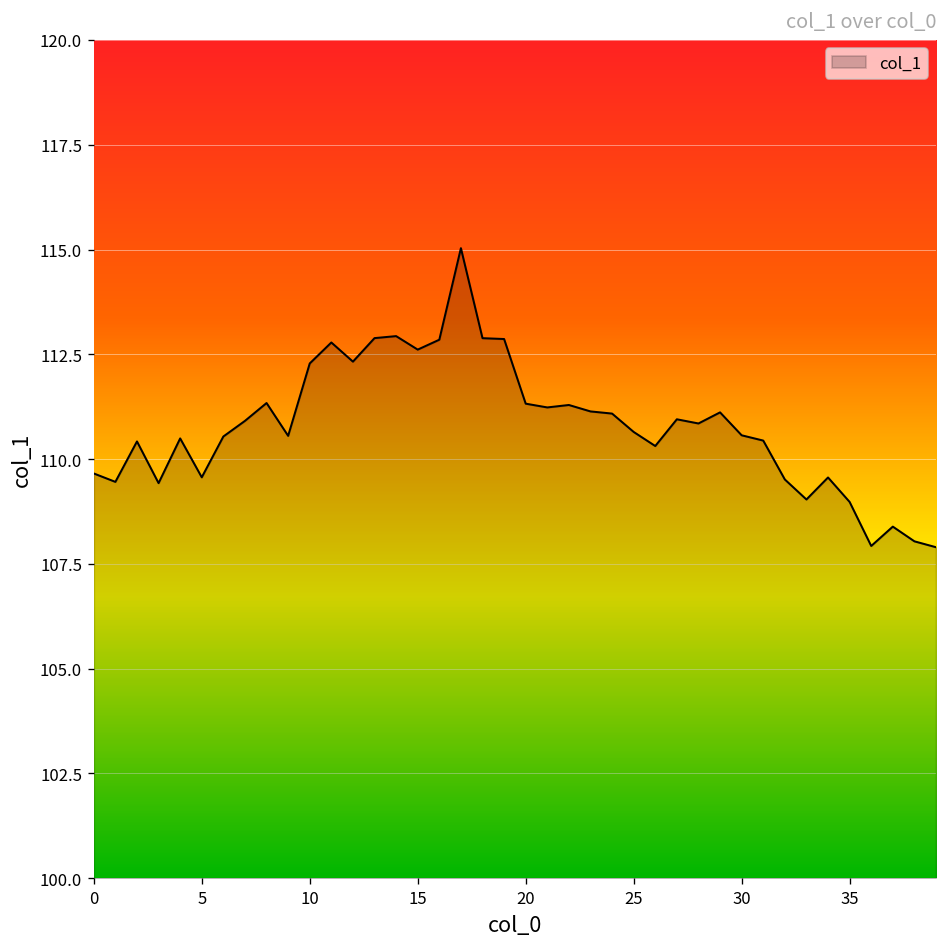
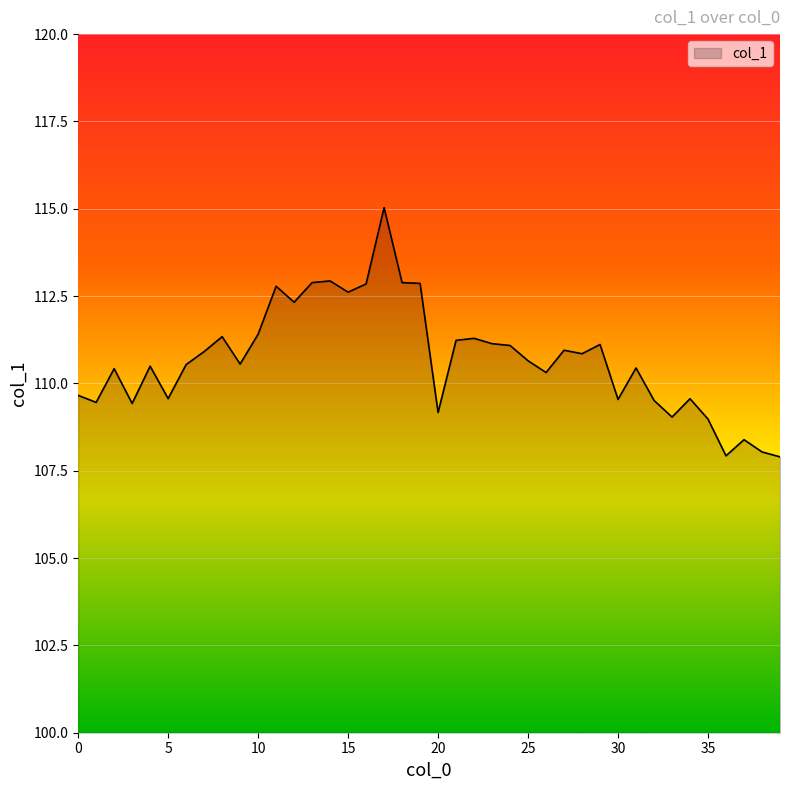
10: 112.3 -> 111.4
20: 111.3 -> 109.2
30: 110.6 -> 109.5
